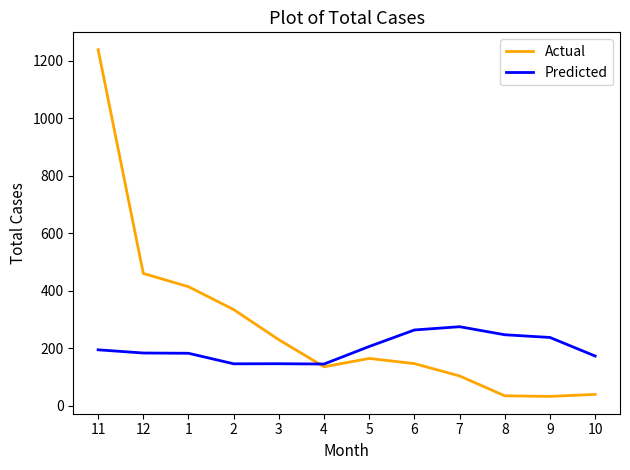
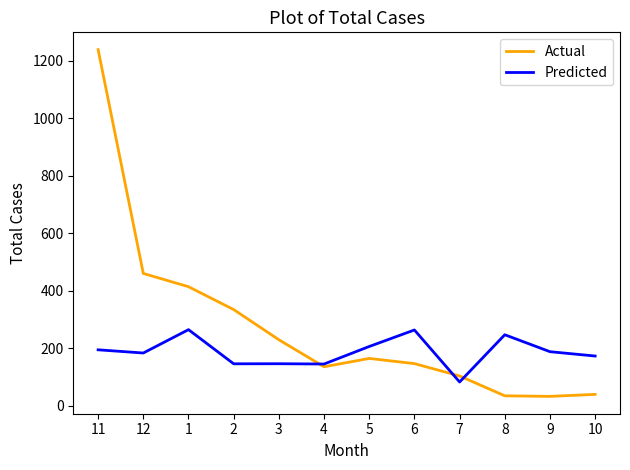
Predicted, 1: 180 -> 270
Predicted, 7: 280 -> 80
Predicted, 9: 240 -> 190
